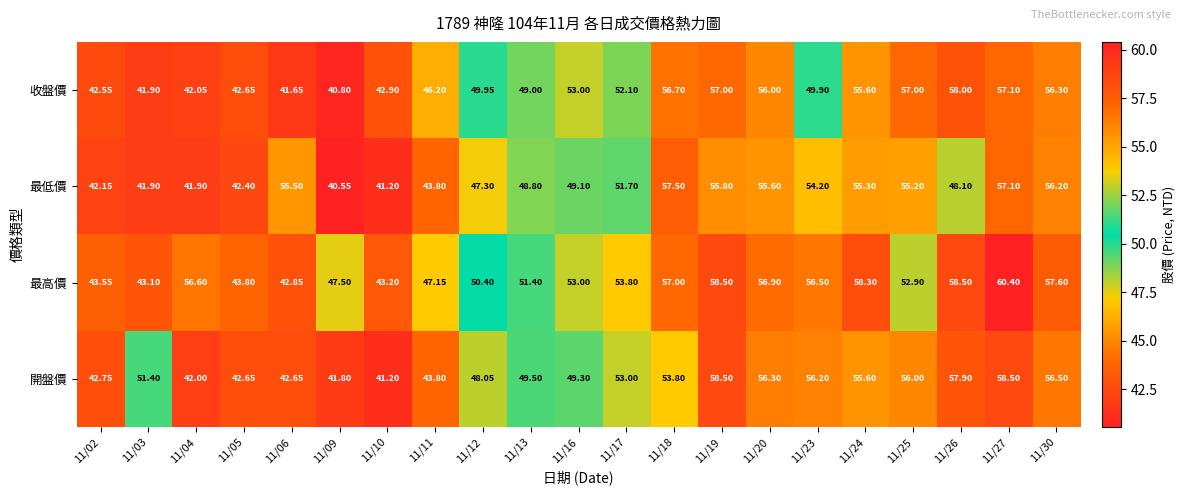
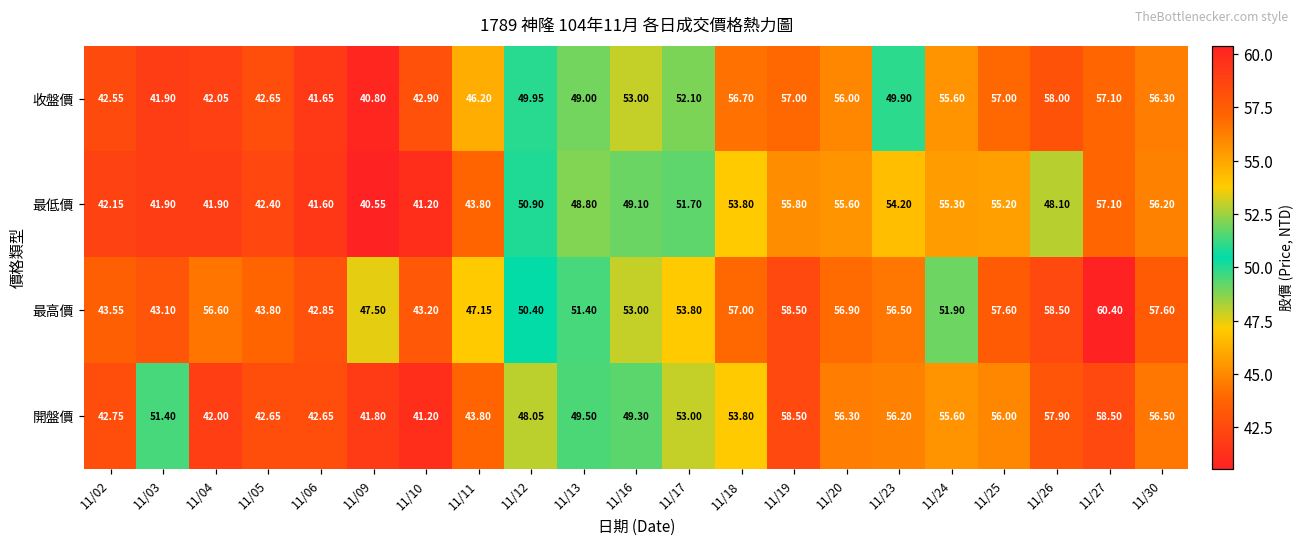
最低價, 11/06: 55.50 -> 41.60
最低價, 11/12: 47.30 -> 50.90
最低價, 11/18: 57.50 -> 53.80
最高價, 11/24: 58.30 -> 51.90
最高價, 11/25: 52.90 -> 57.60
